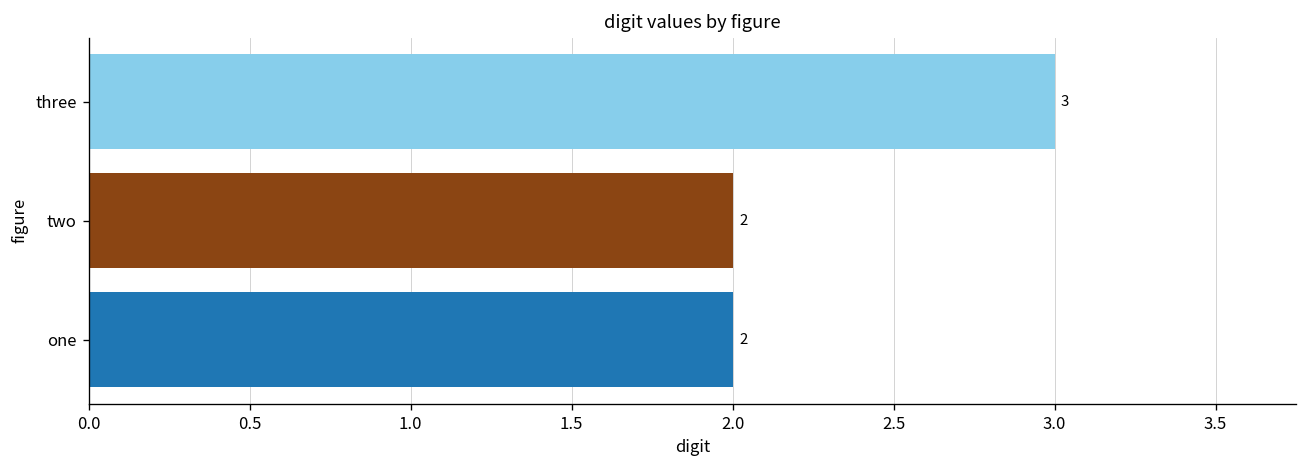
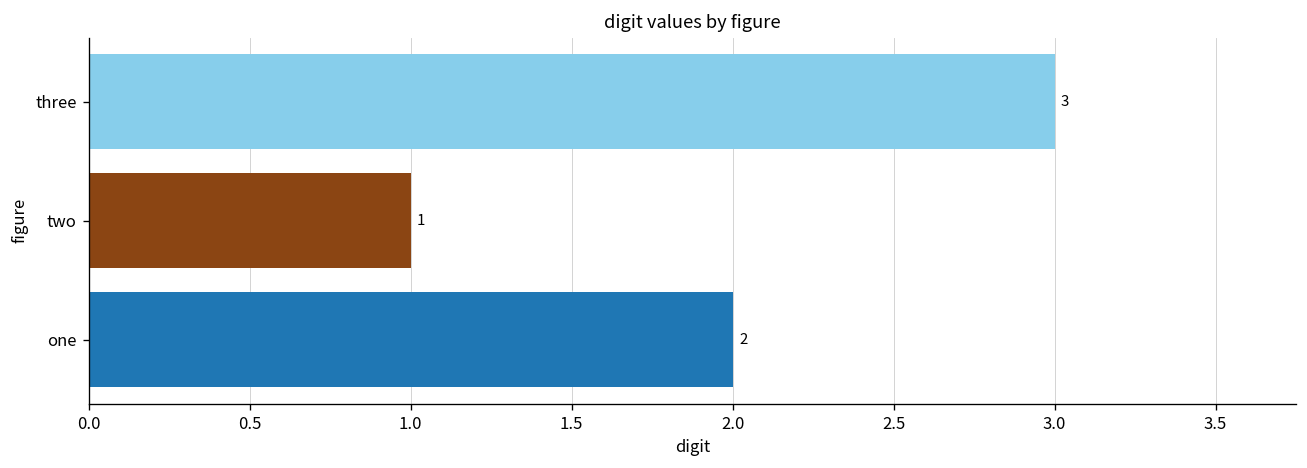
two: 2 -> 1
